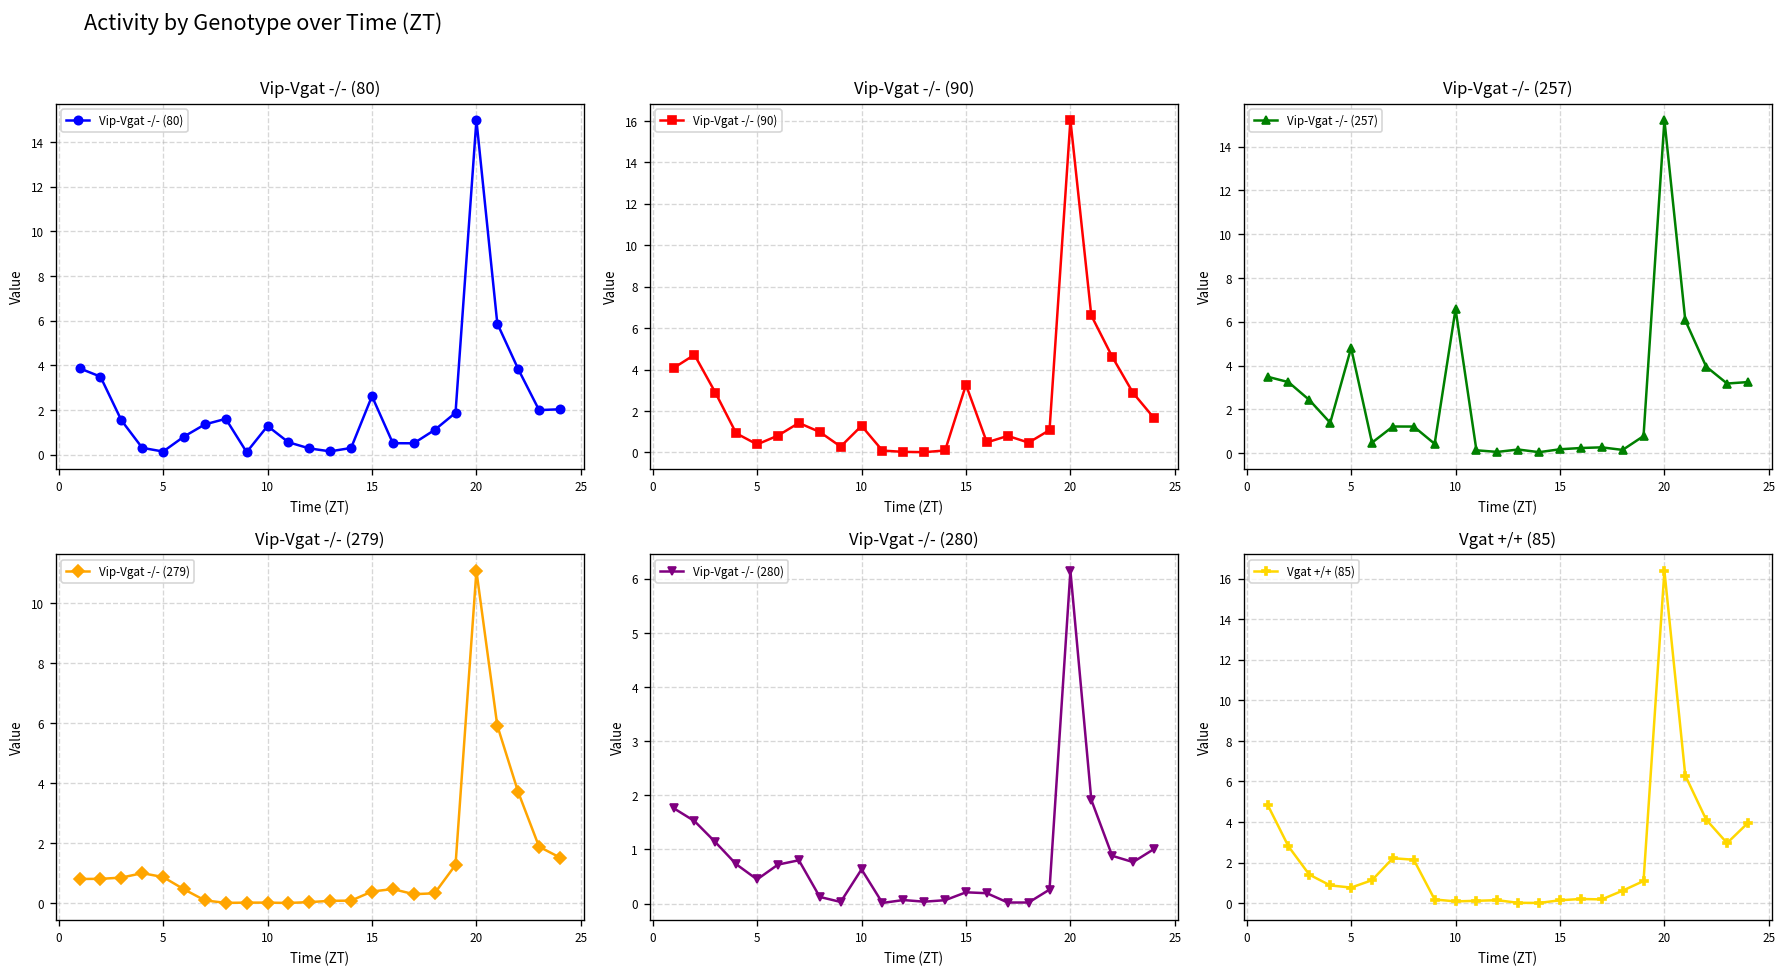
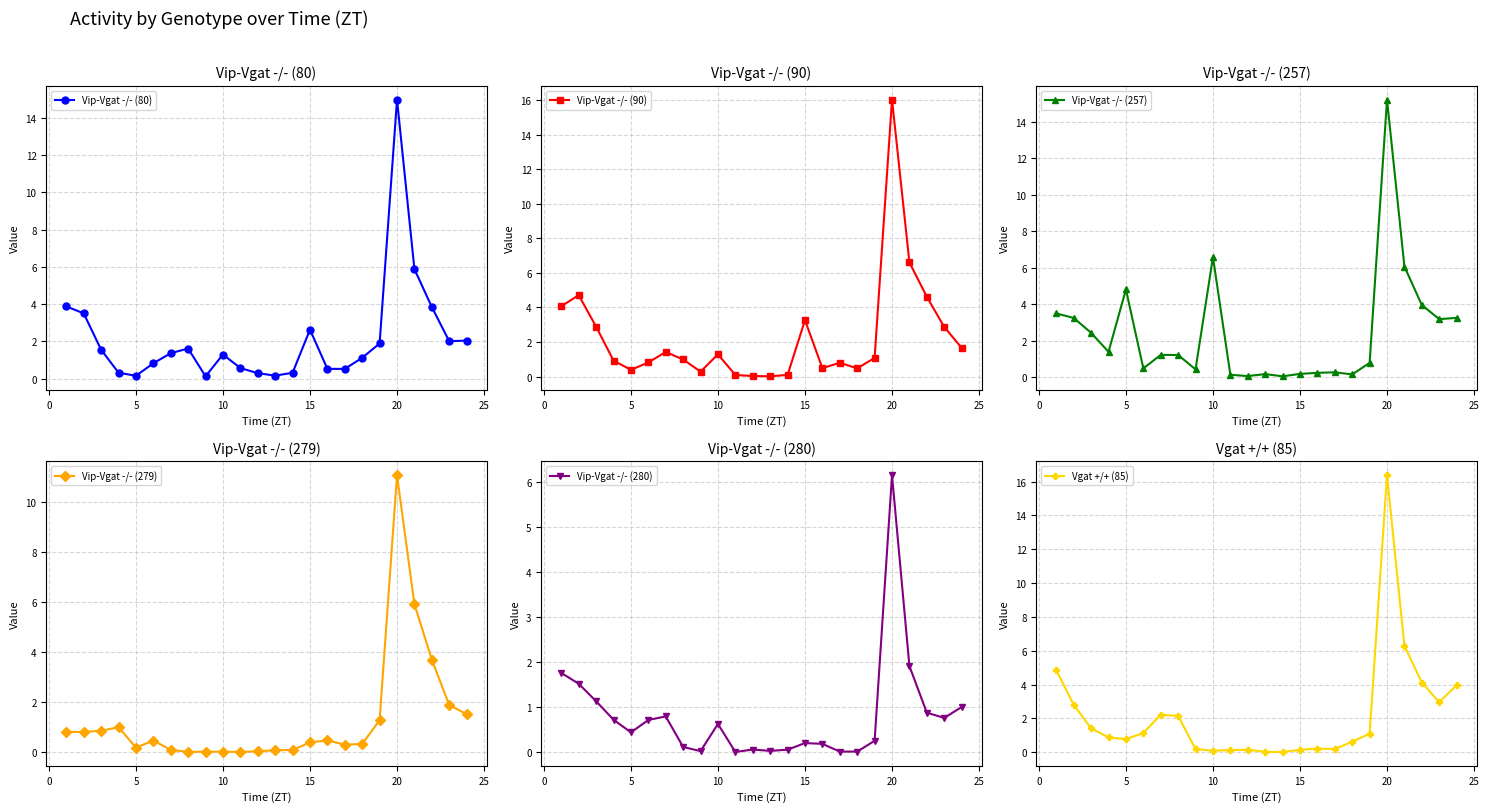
Vip-Vgat -/- (279), 5: 0.9 -> 0.2
